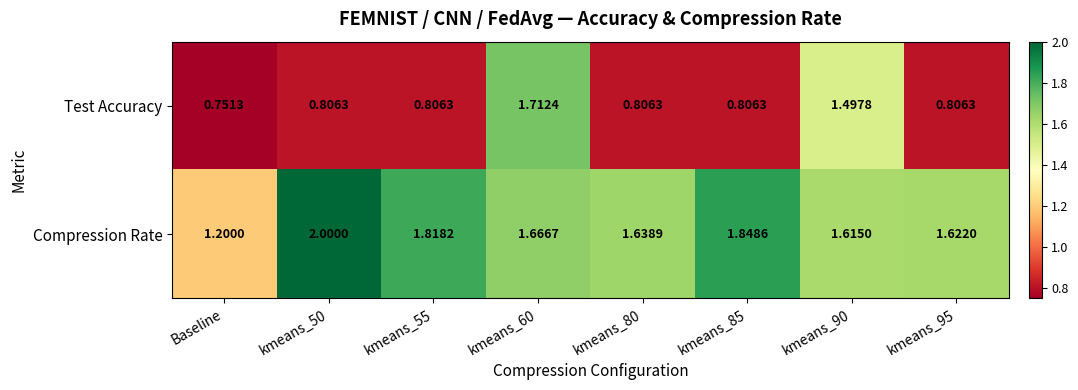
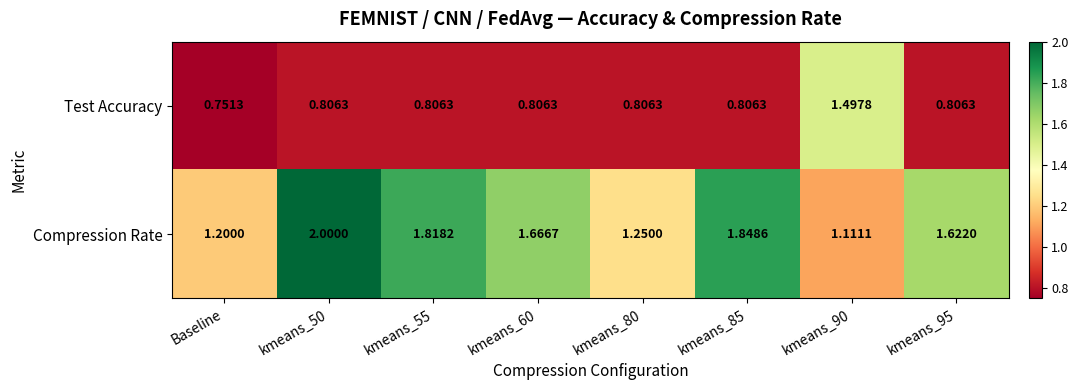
Test Accuracy, kmeans_60: 1.7124 -> 0.8063
Compression Rate, kmeans_80: 1.6389 -> 1.2500
Compression Rate, kmeans_90: 1.6150 -> 1.1111
